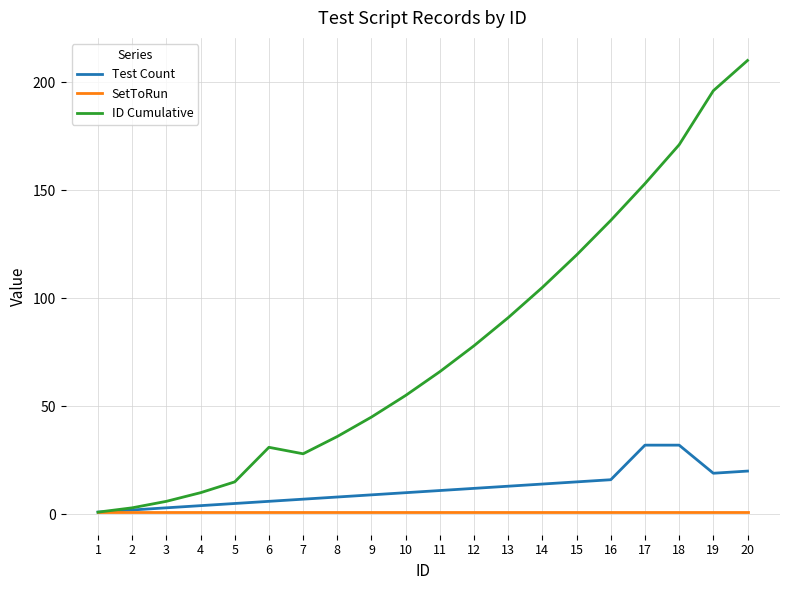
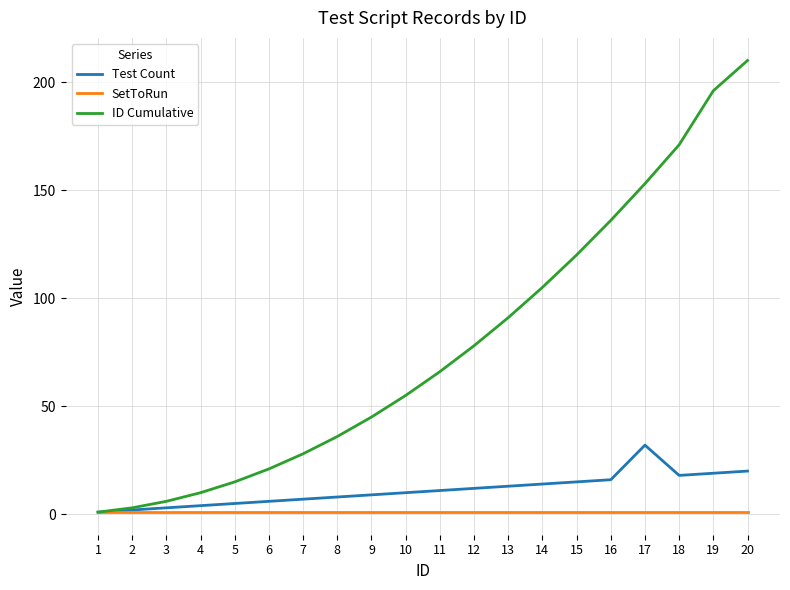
ID Cumulative, 6: 31 -> 21
Test Count, 18: 32 -> 18
